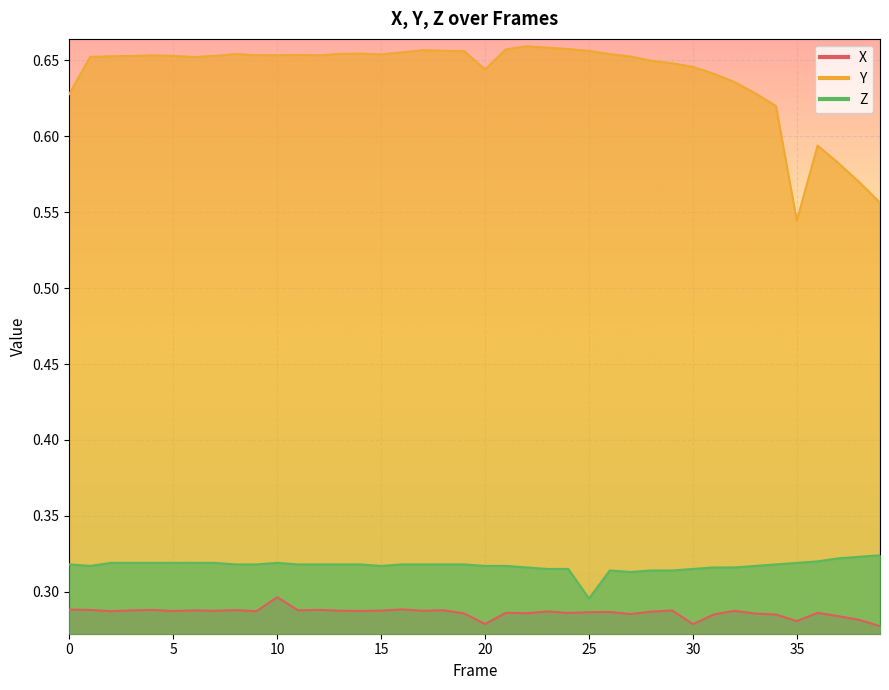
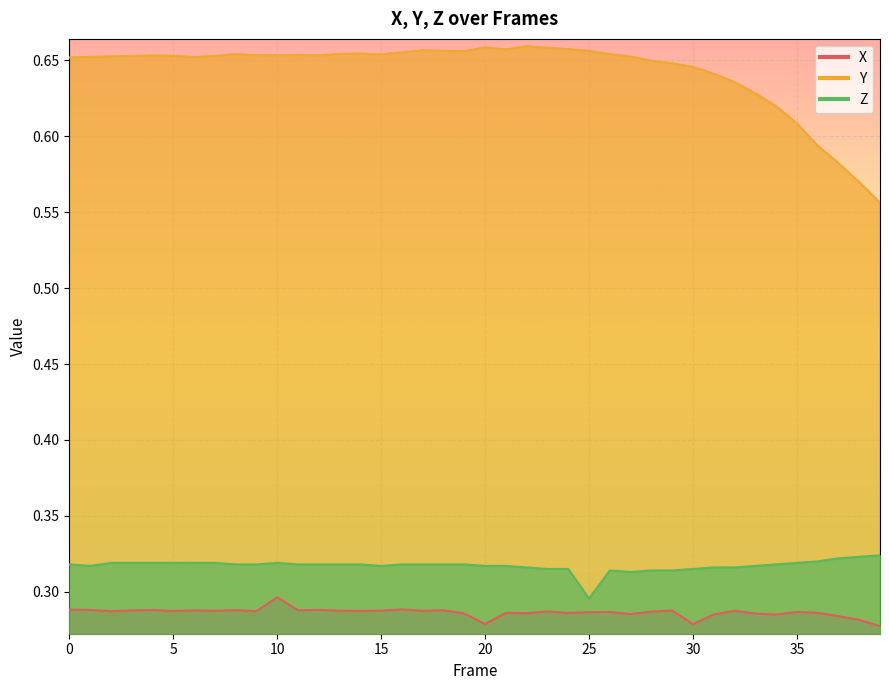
Y, 0: 0.628 -> 0.652
Y, 20: 0.644 -> 0.659
Y, 35: 0.544 -> 0.609
X, 35: 0.281 -> 0.287
